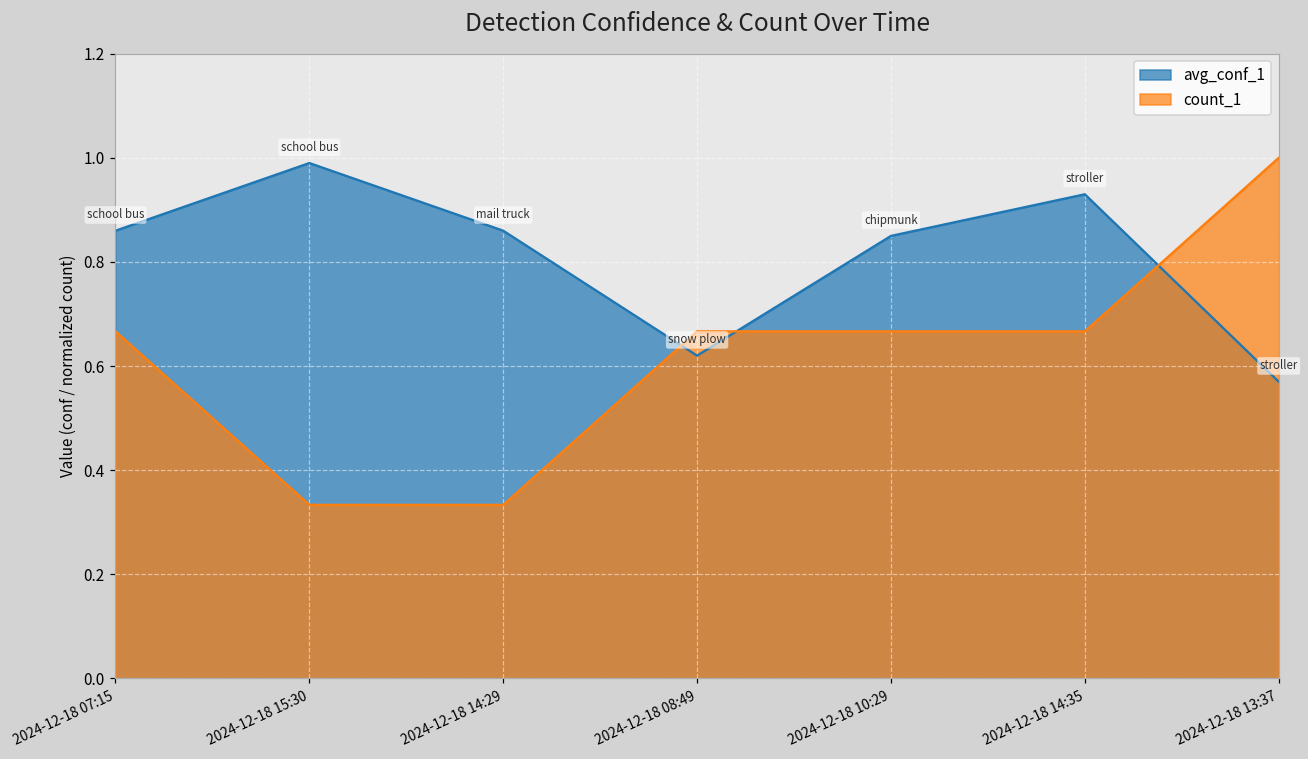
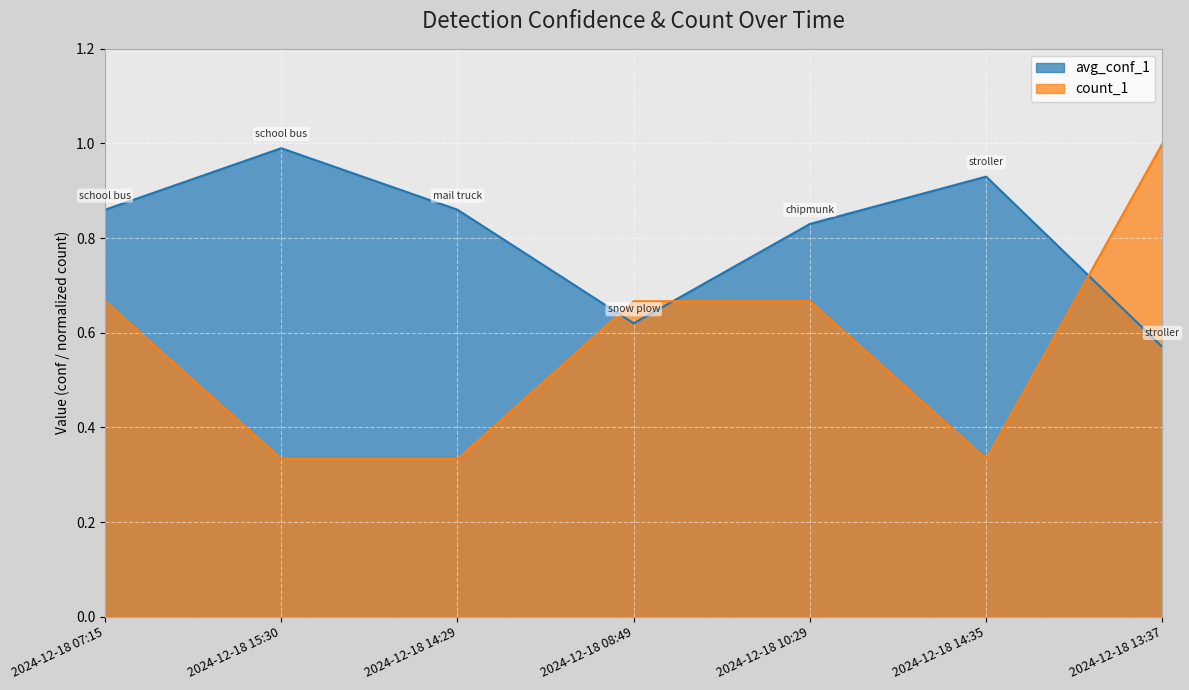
avg_conf_1, 2024-12-18 10:29: 0.85 -> 0.83
count_1, 2024-12-18 14:35: 0.67 -> 0.33
